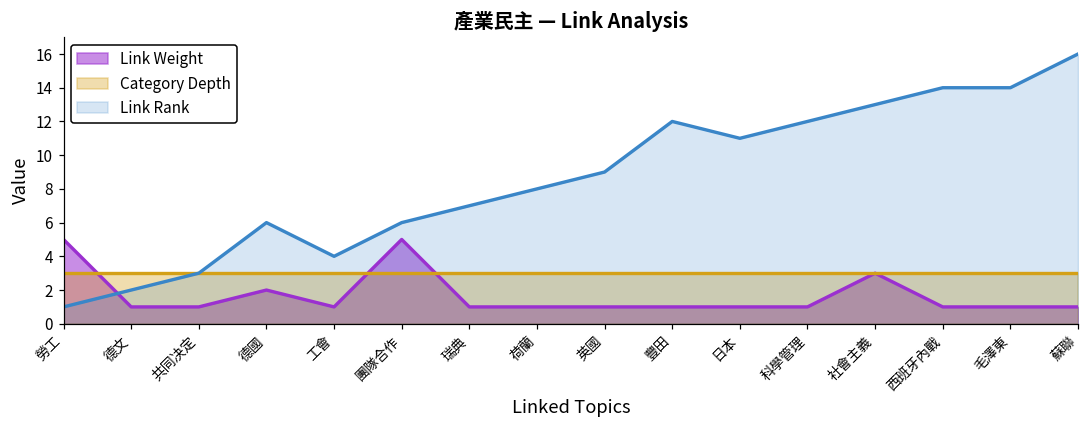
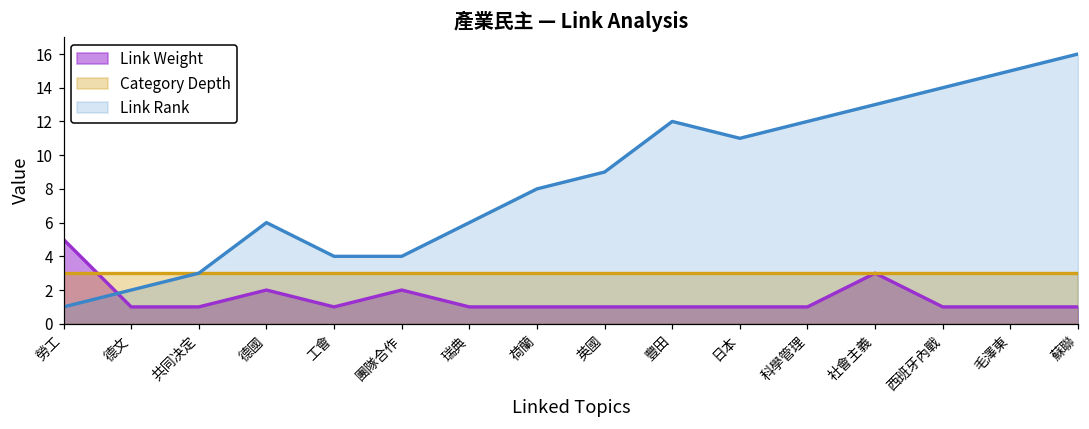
Link Weight, 團隊合作: 5 -> 2
Link Rank, 團隊合作: 6 -> 4
Link Rank, 瑞典: 7 -> 6
Link Rank, 毛澤東: 14 -> 15
